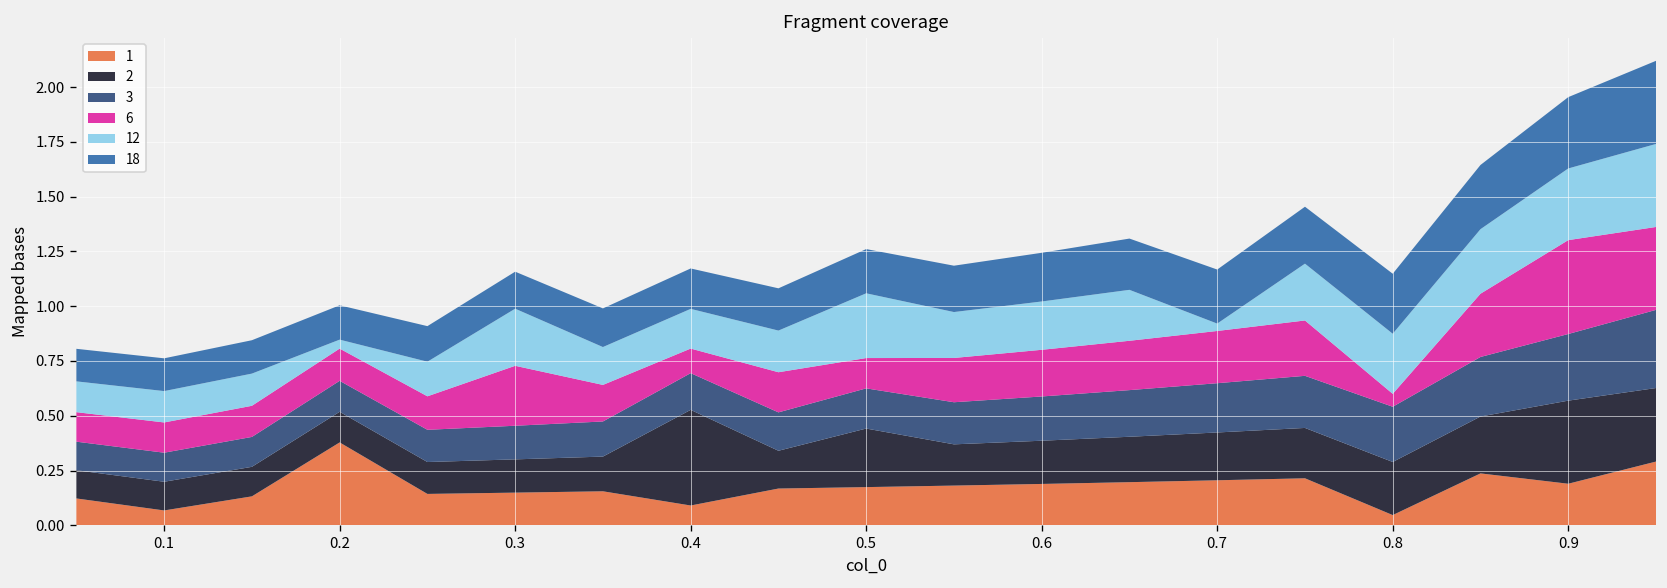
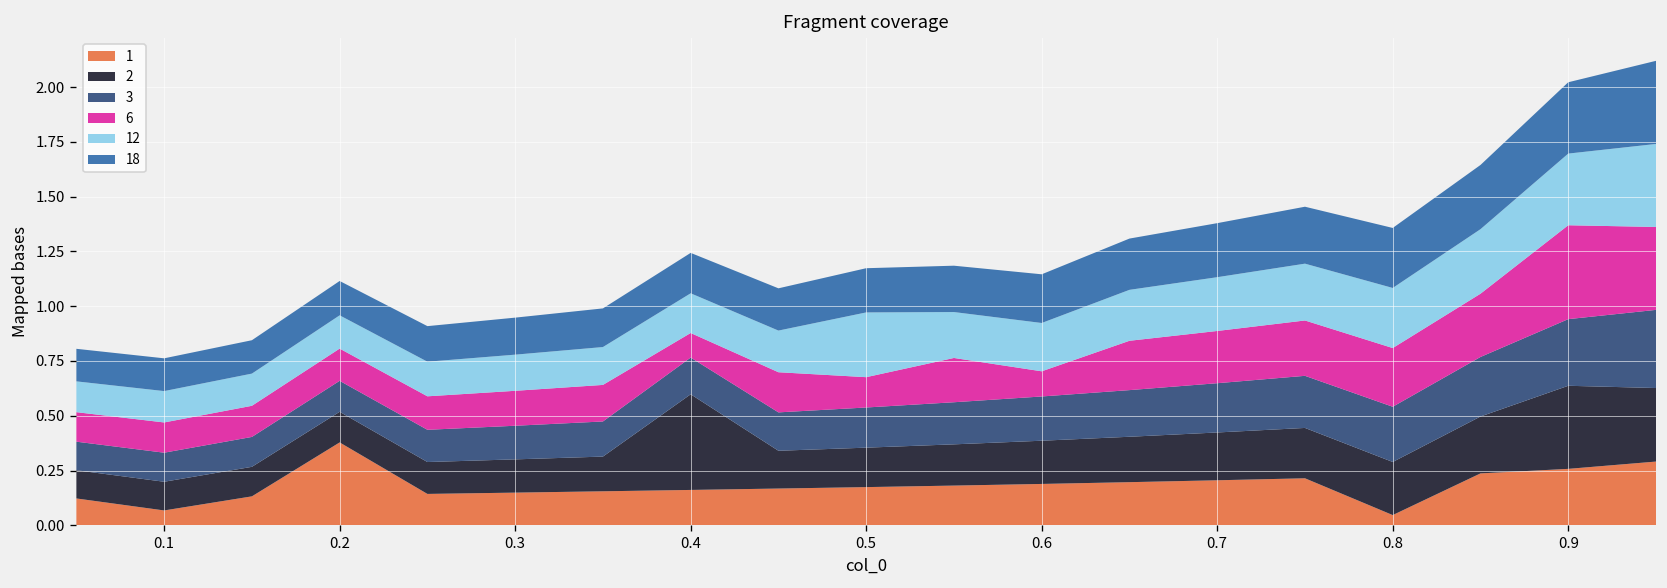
12, 0.2: 0.04 -> 0.15
6, 0.3: 0.27 -> 0.16
12, 0.3: 0.26 -> 0.17
1, 0.4: 0.09 -> 0.16
2, 0.5: 0.27 -> 0.18
6, 0.6: 0.21 -> 0.11
12, 0.7: 0.03 -> 0.25
6, 0.8: 0.06 -> 0.27
1, 0.9: 0.19 -> 0.26
